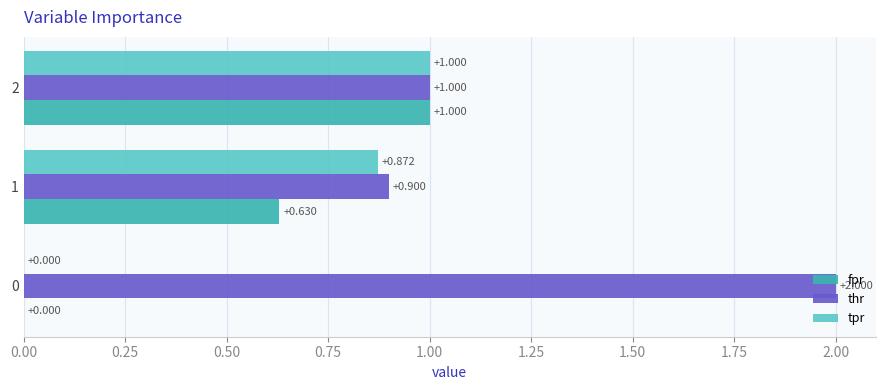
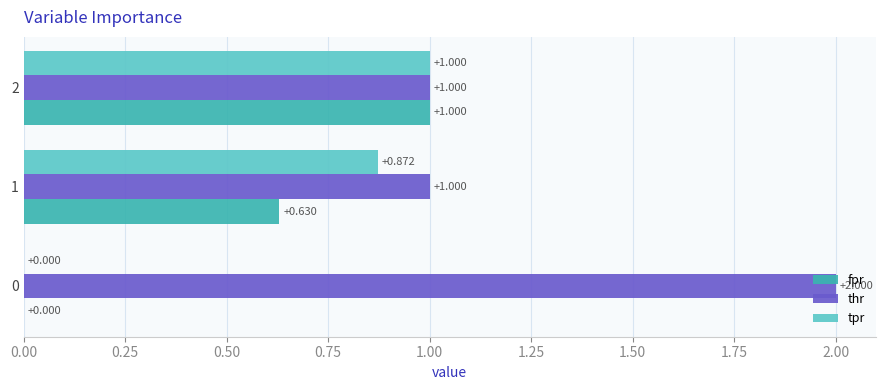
thr, 1: +0.900 -> +1.000
